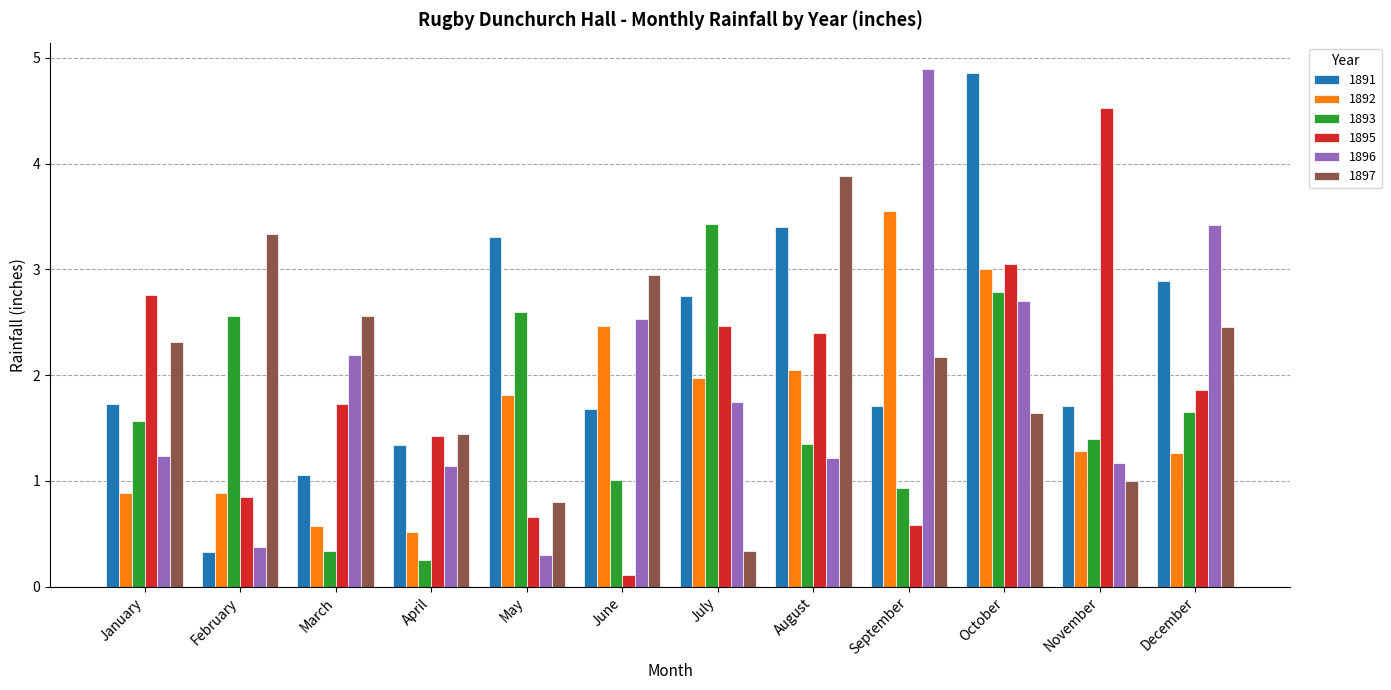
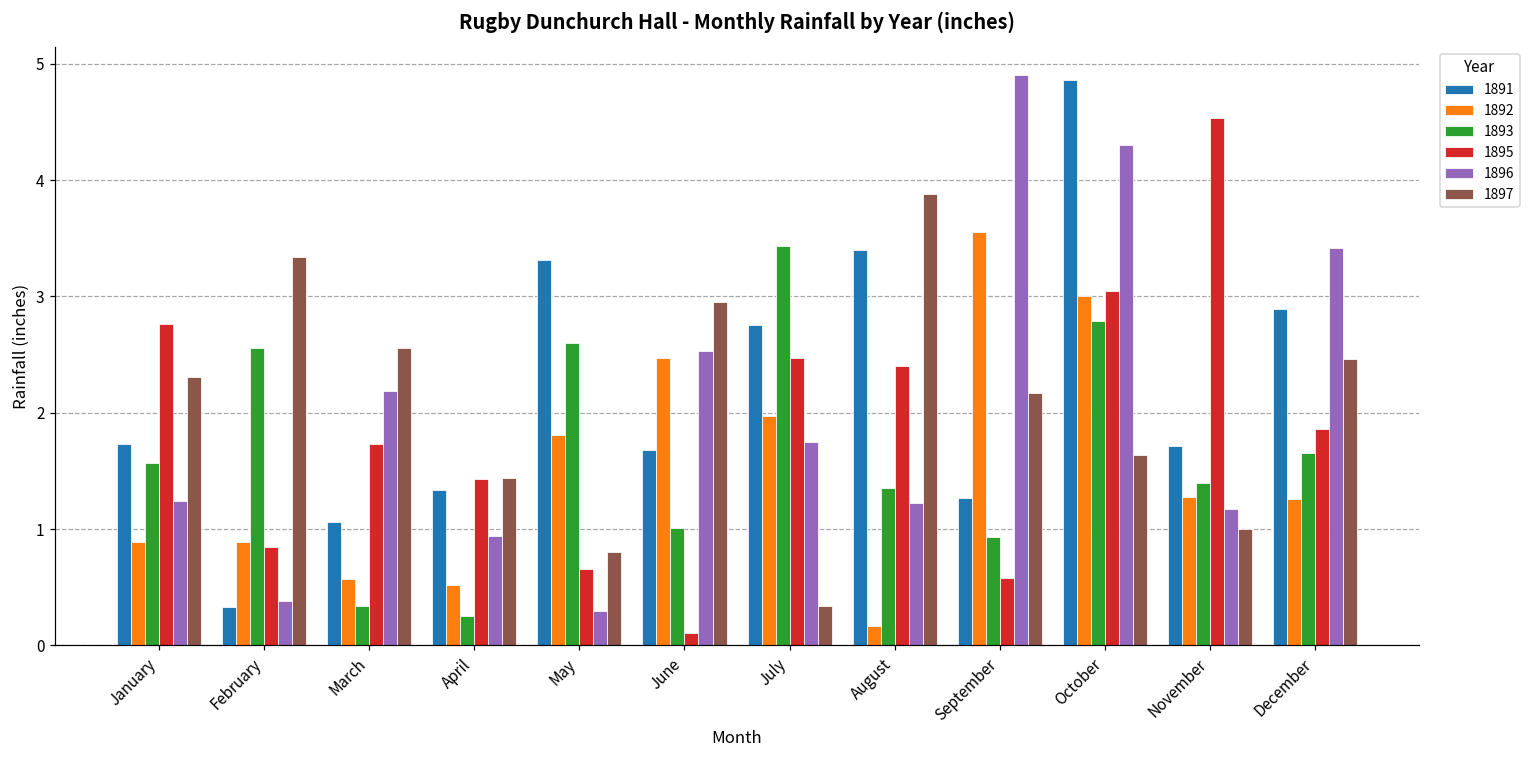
1896, April: 1.14 -> 0.94
1892, August: 2.05 -> 0.17
1891, September: 1.71 -> 1.27
1896, October: 2.7 -> 4.3
